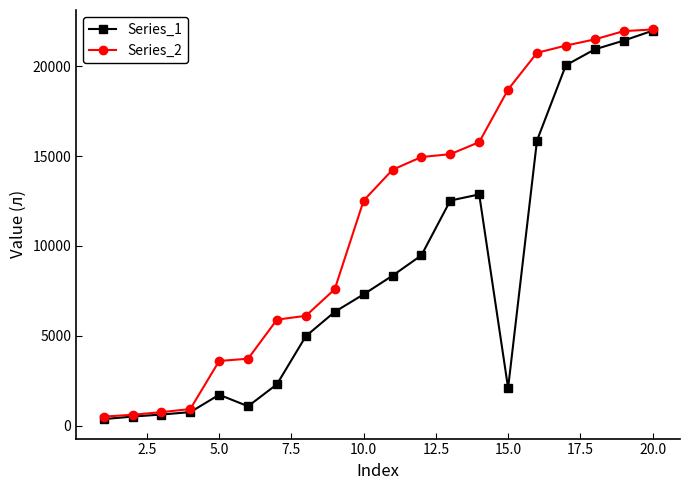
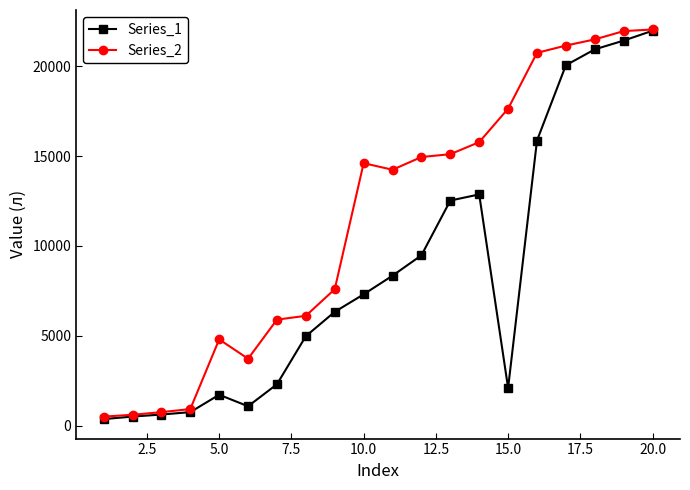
Series_2, 5.0: 3600 -> 4800
Series_2, 10.0: 12500 -> 14600
Series_2, 15.0: 18700 -> 17600
